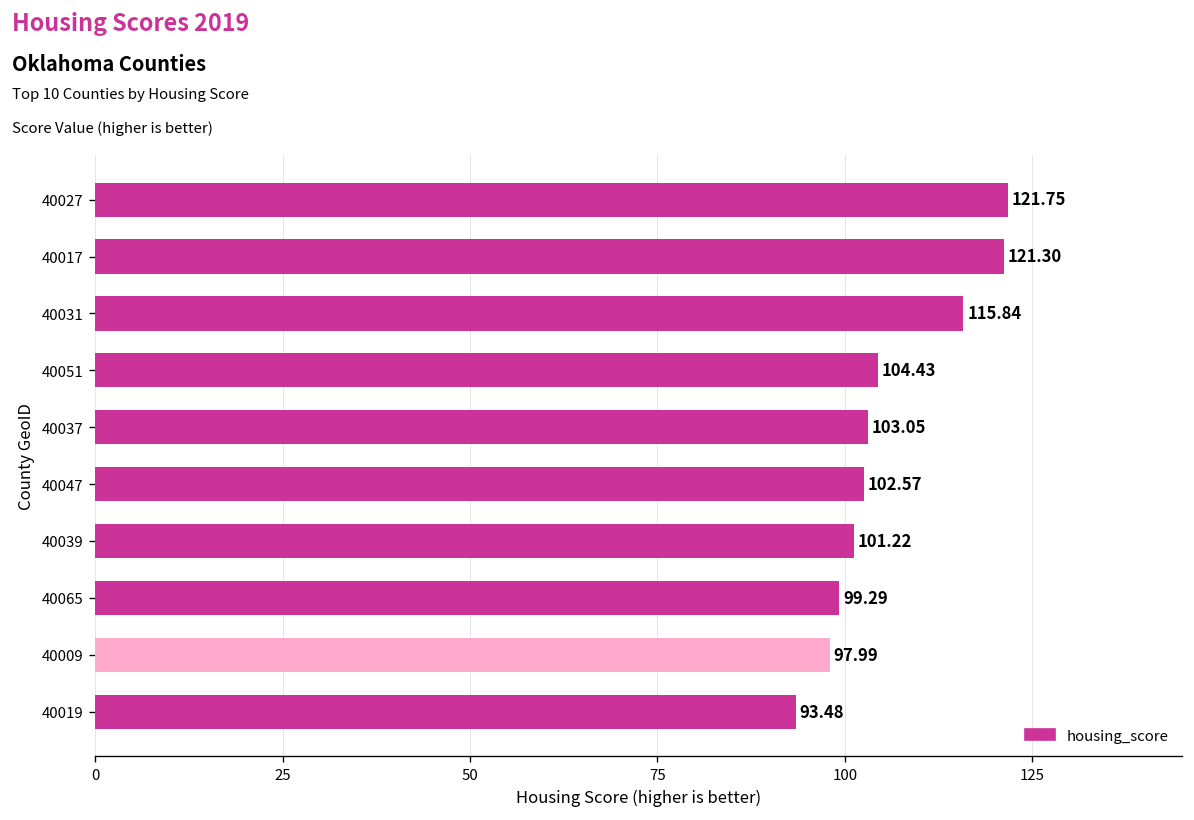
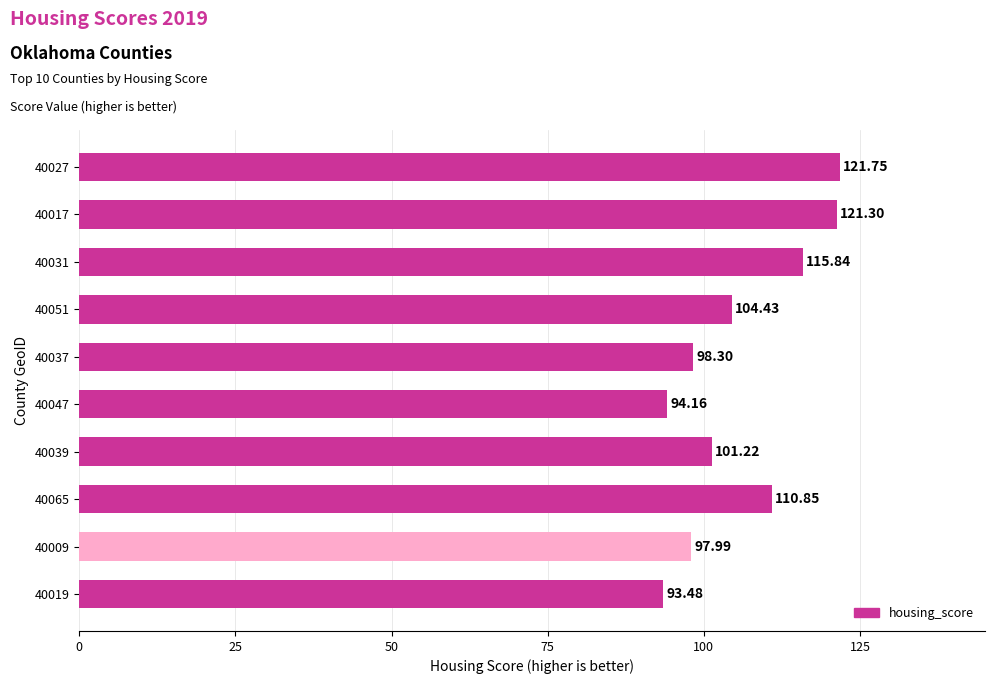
40037: 103.05 -> 98.30
40047: 102.57 -> 94.16
40065: 99.29 -> 110.85
